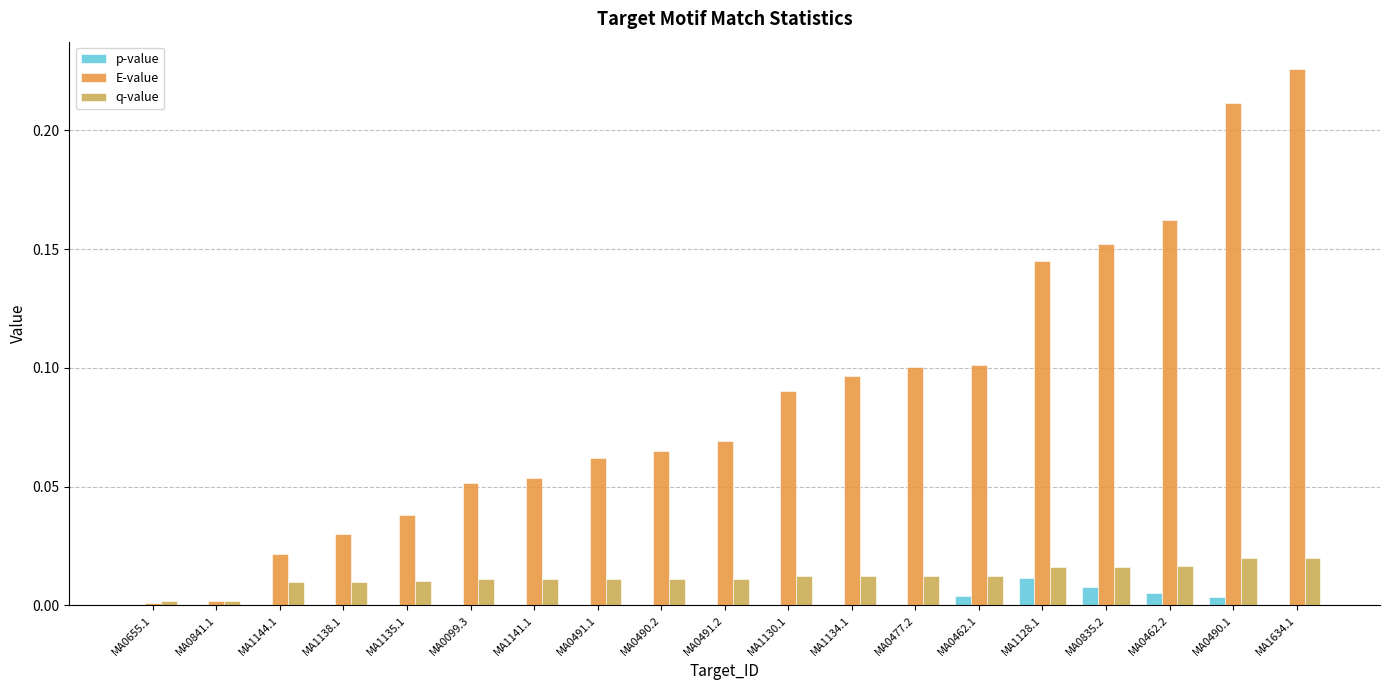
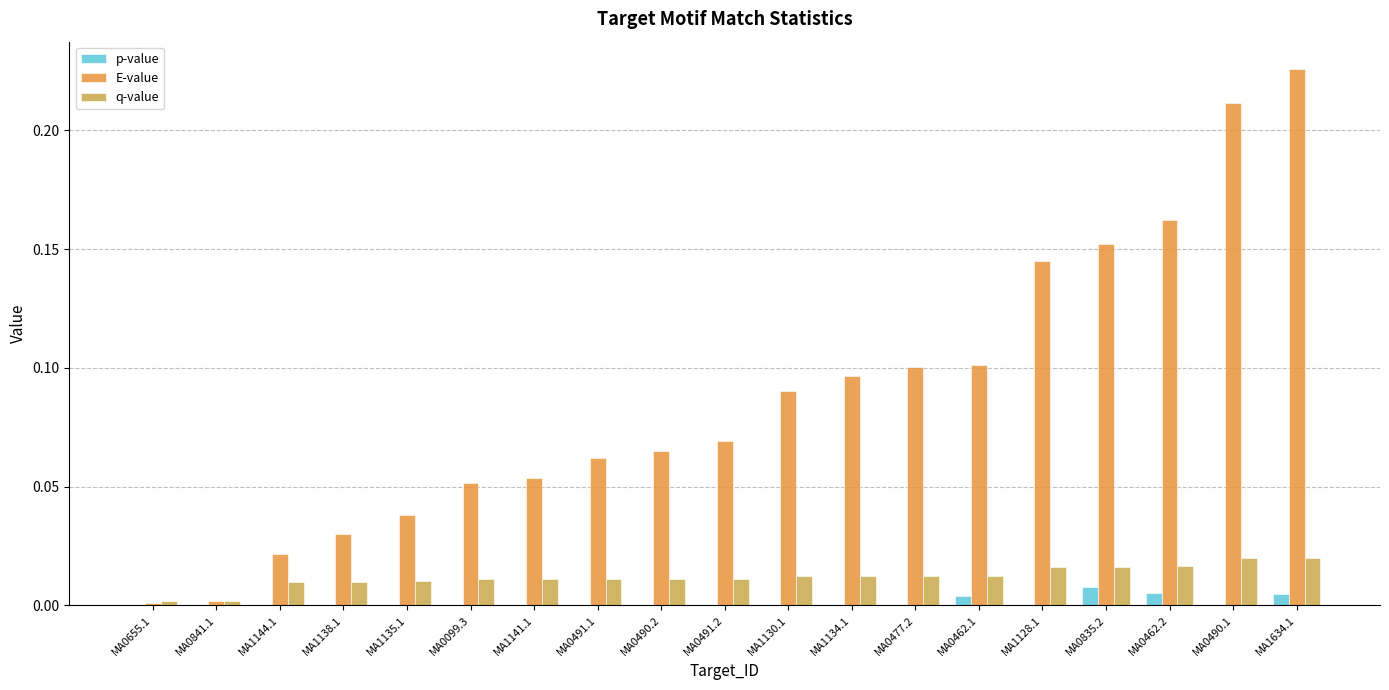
p-value, MA1128.1: 0.011 -> 0.000
p-value, MA0490.1: 0.004 -> 0.000
p-value, MA1634.1: 0.000 -> 0.005
